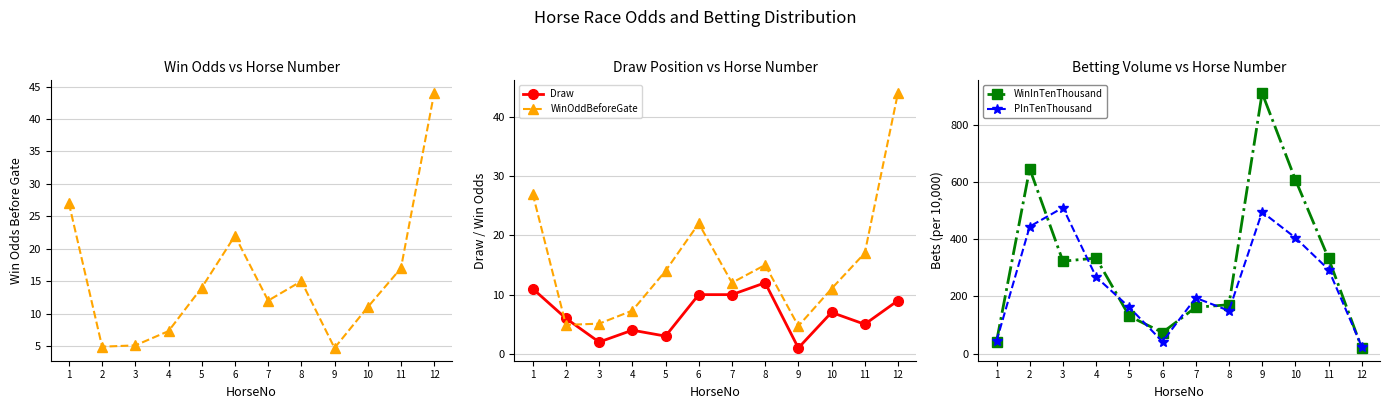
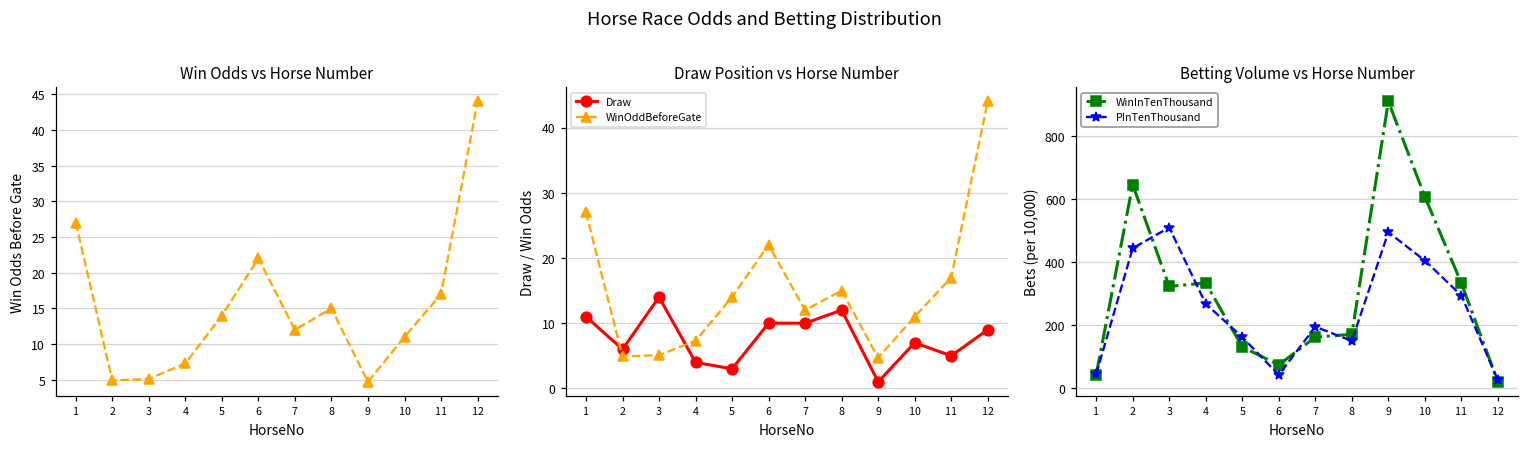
Draw Position vs Horse Number, Draw, 3: 2 -> 14
